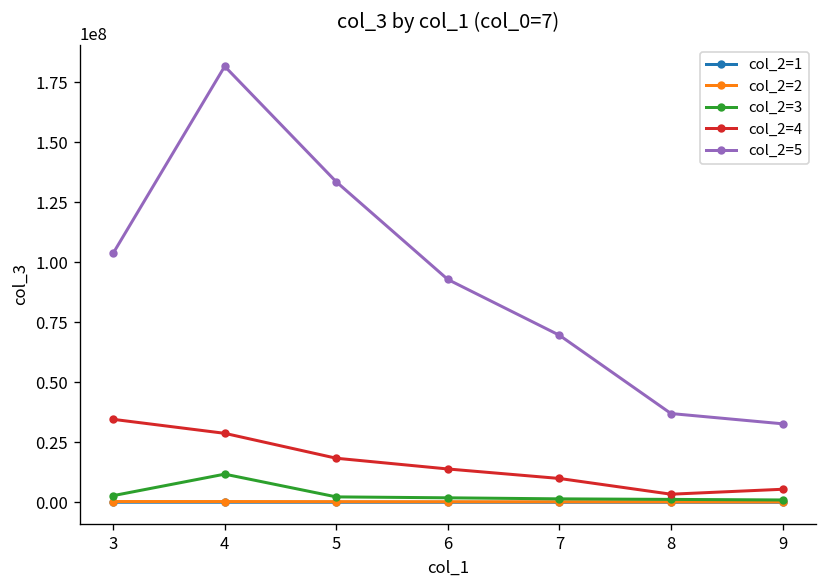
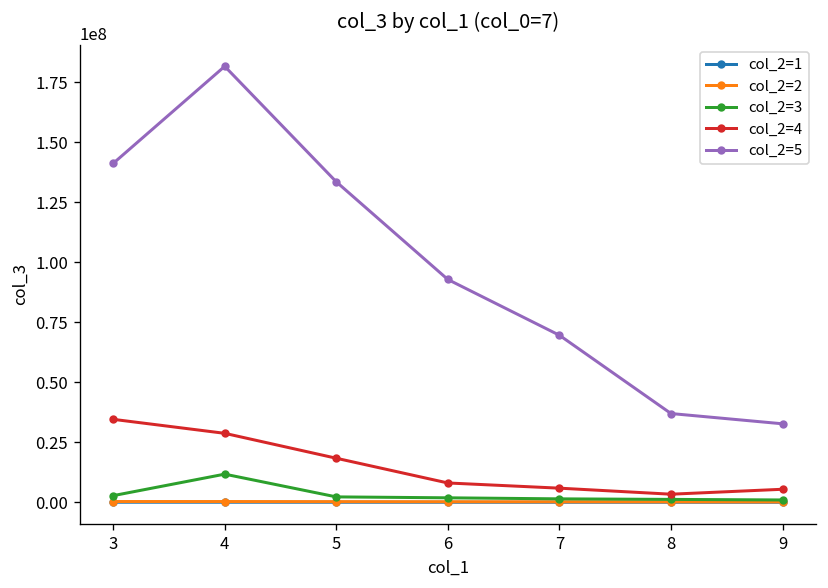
col_2=5, 3: 104000000 -> 141000000
col_2=4, 6: 14000000 -> 8000000
col_2=4, 7: 10000000 -> 6000000
